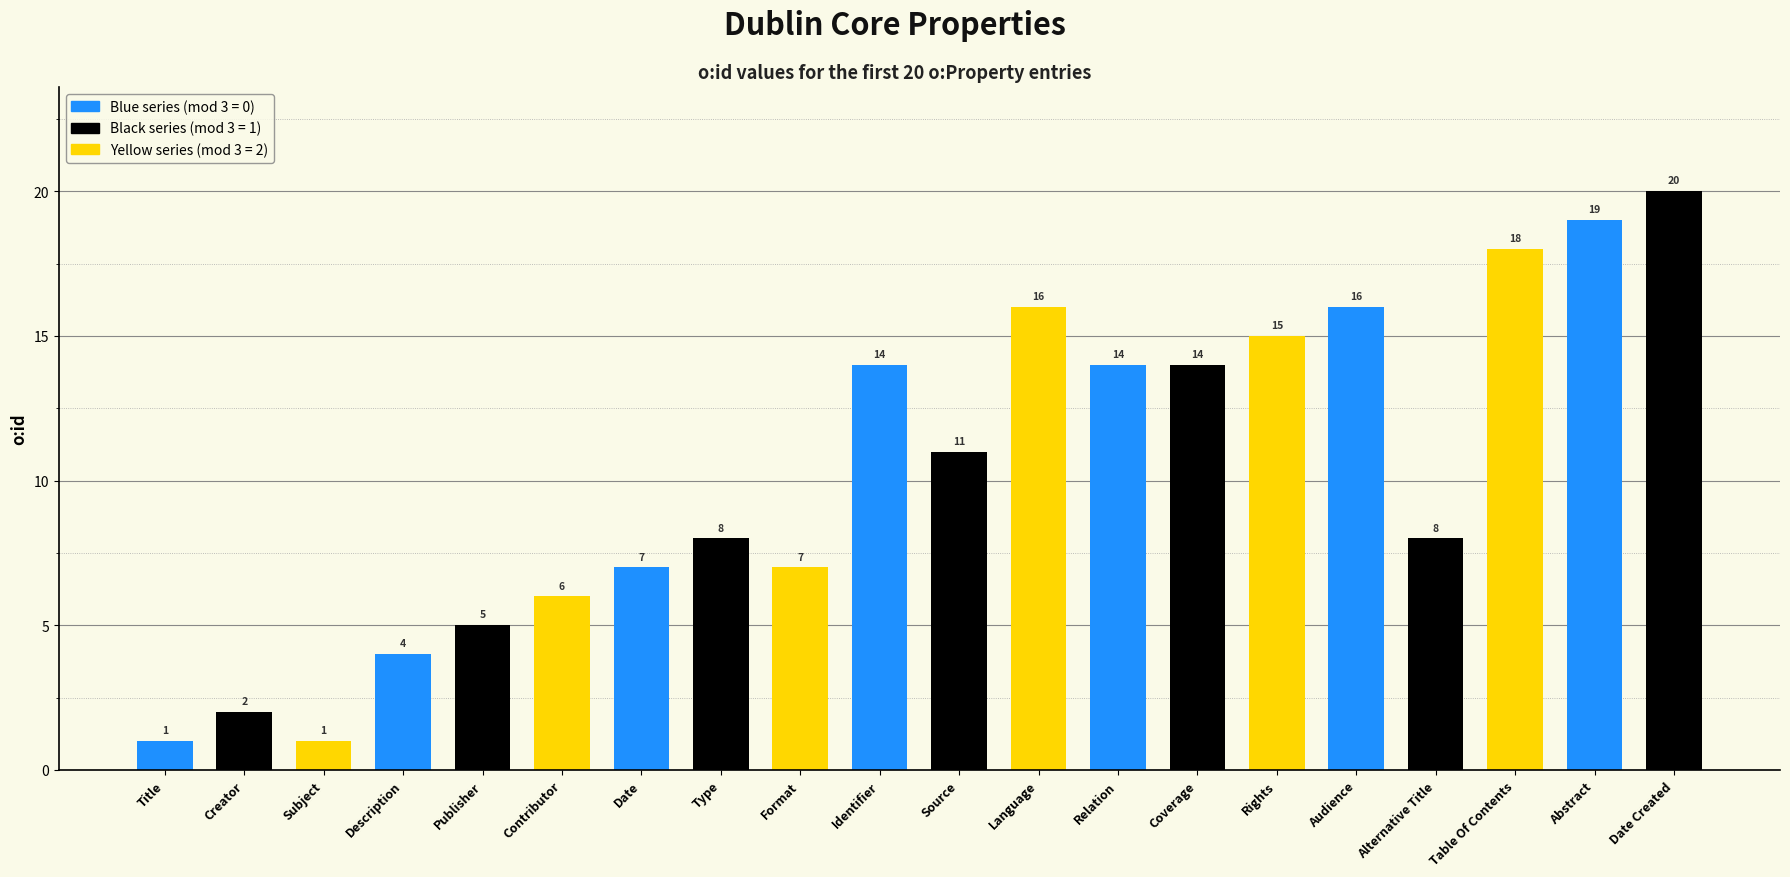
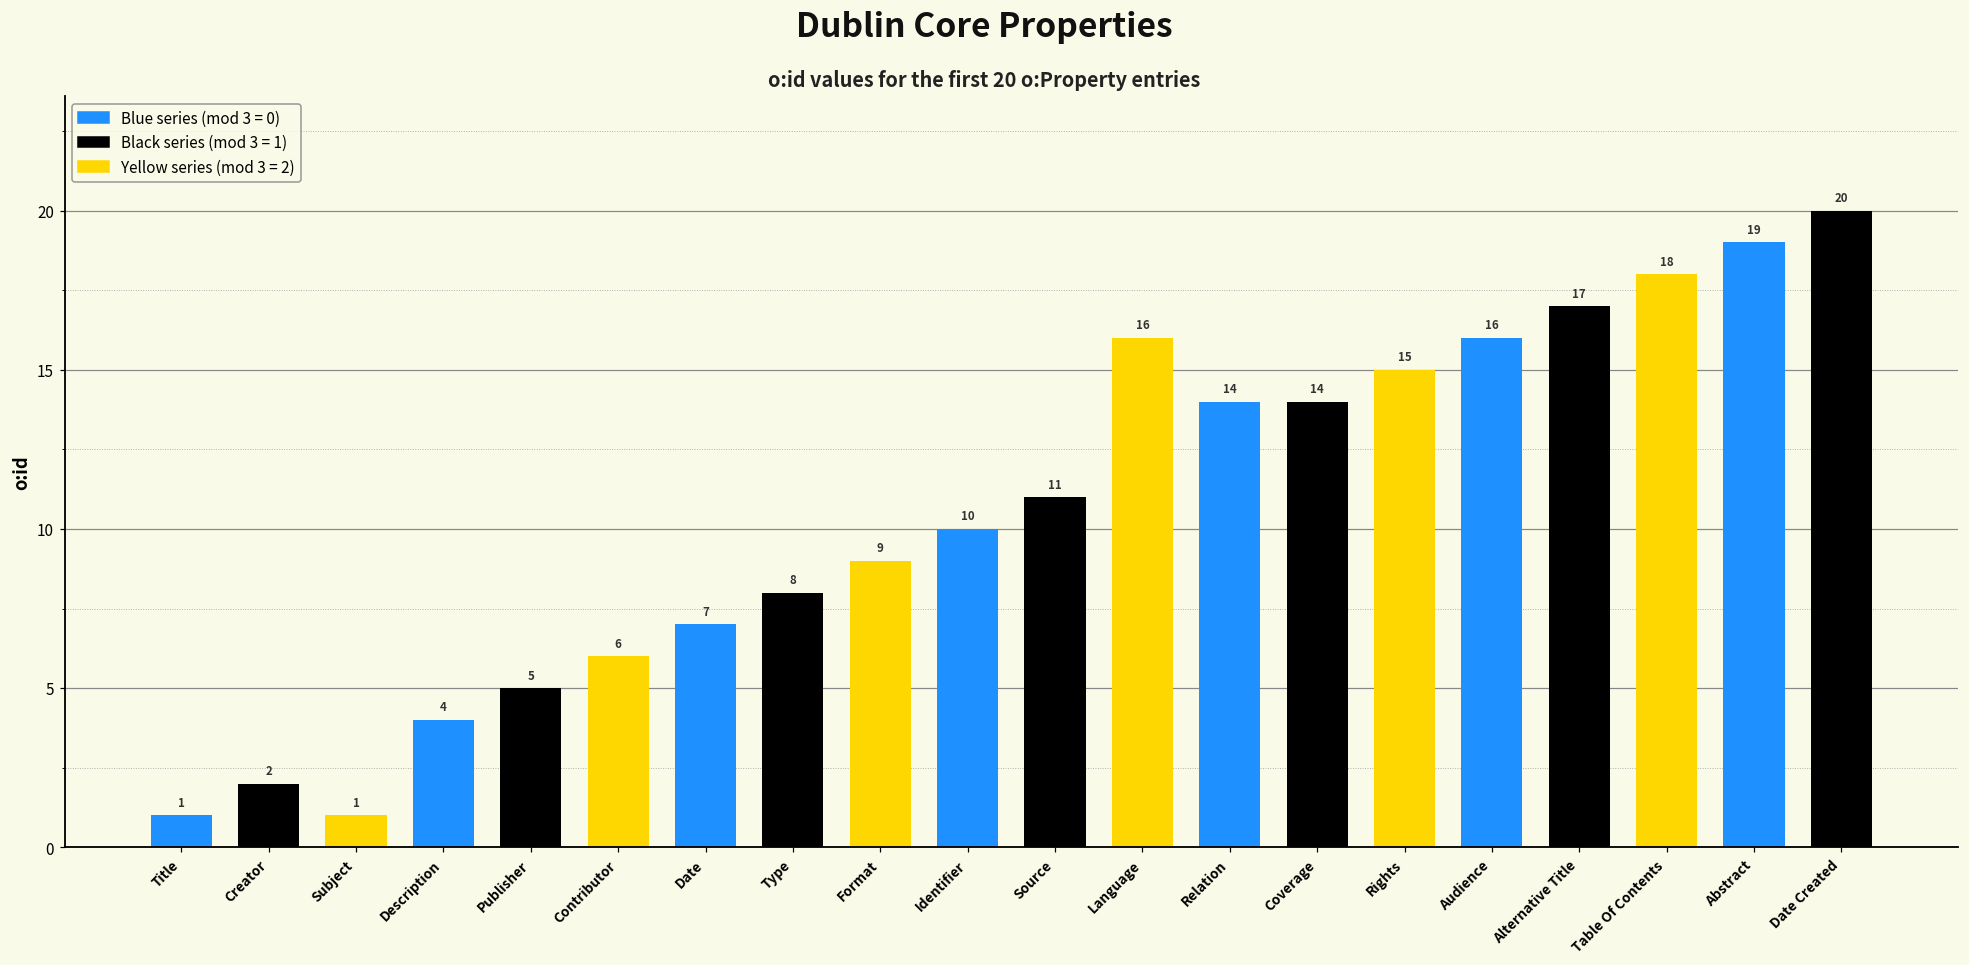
Format: 7 -> 9
Identifier: 14 -> 10
Alternative Title: 8 -> 17
